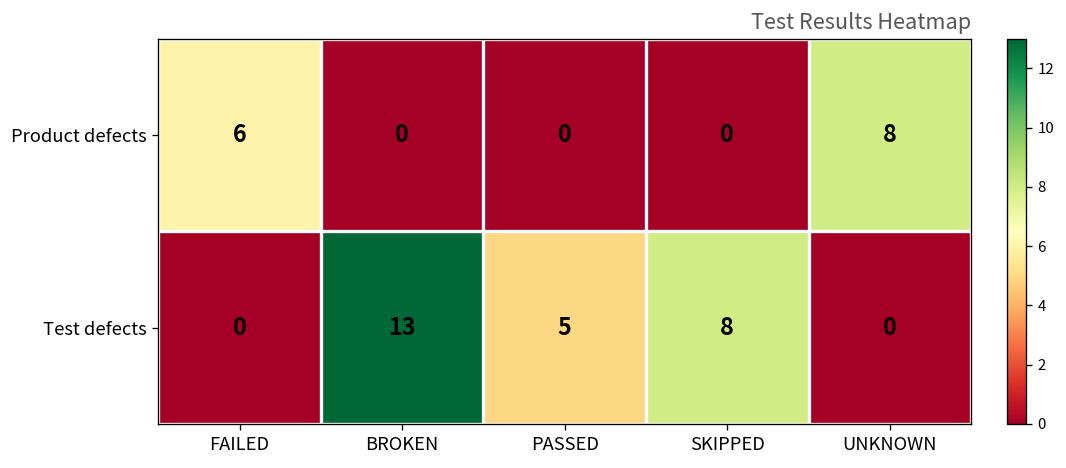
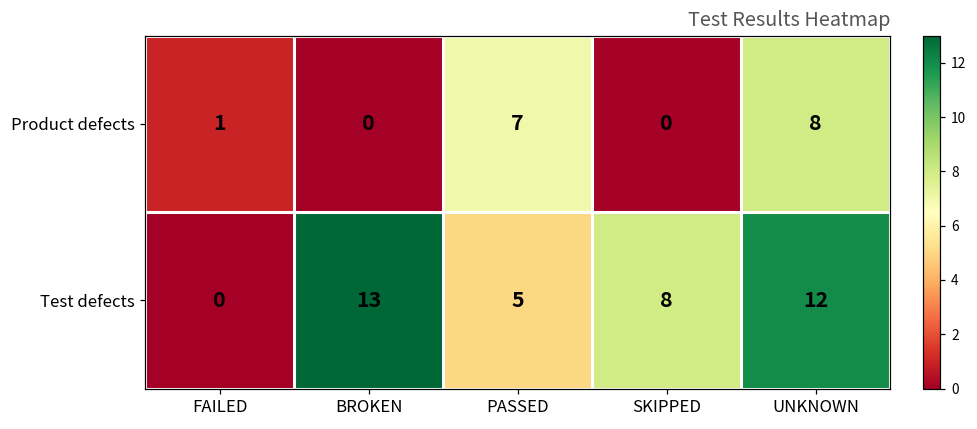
Product defects, FAILED: 6 -> 1
Product defects, PASSED: 0 -> 7
Test defects, UNKNOWN: 0 -> 12
